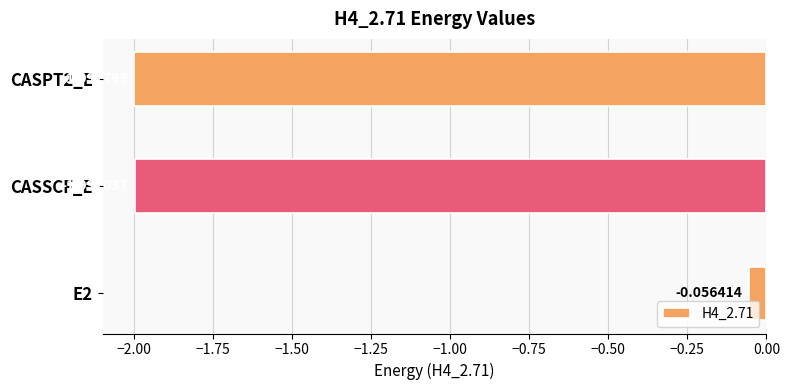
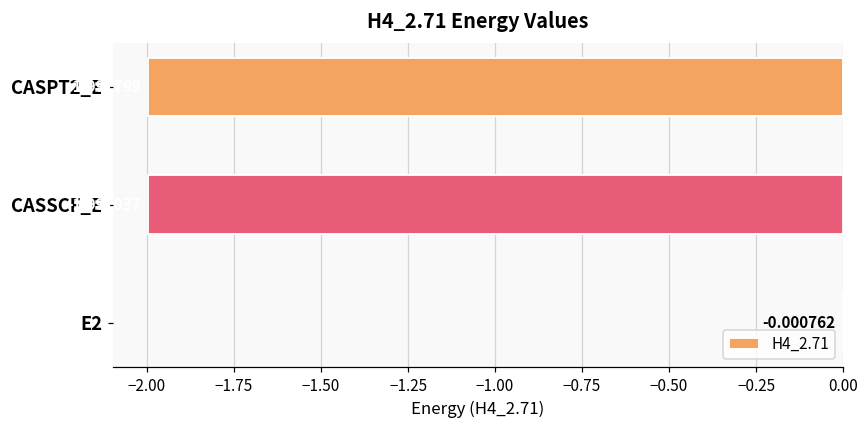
E2: -0.056414 -> -0.000762
